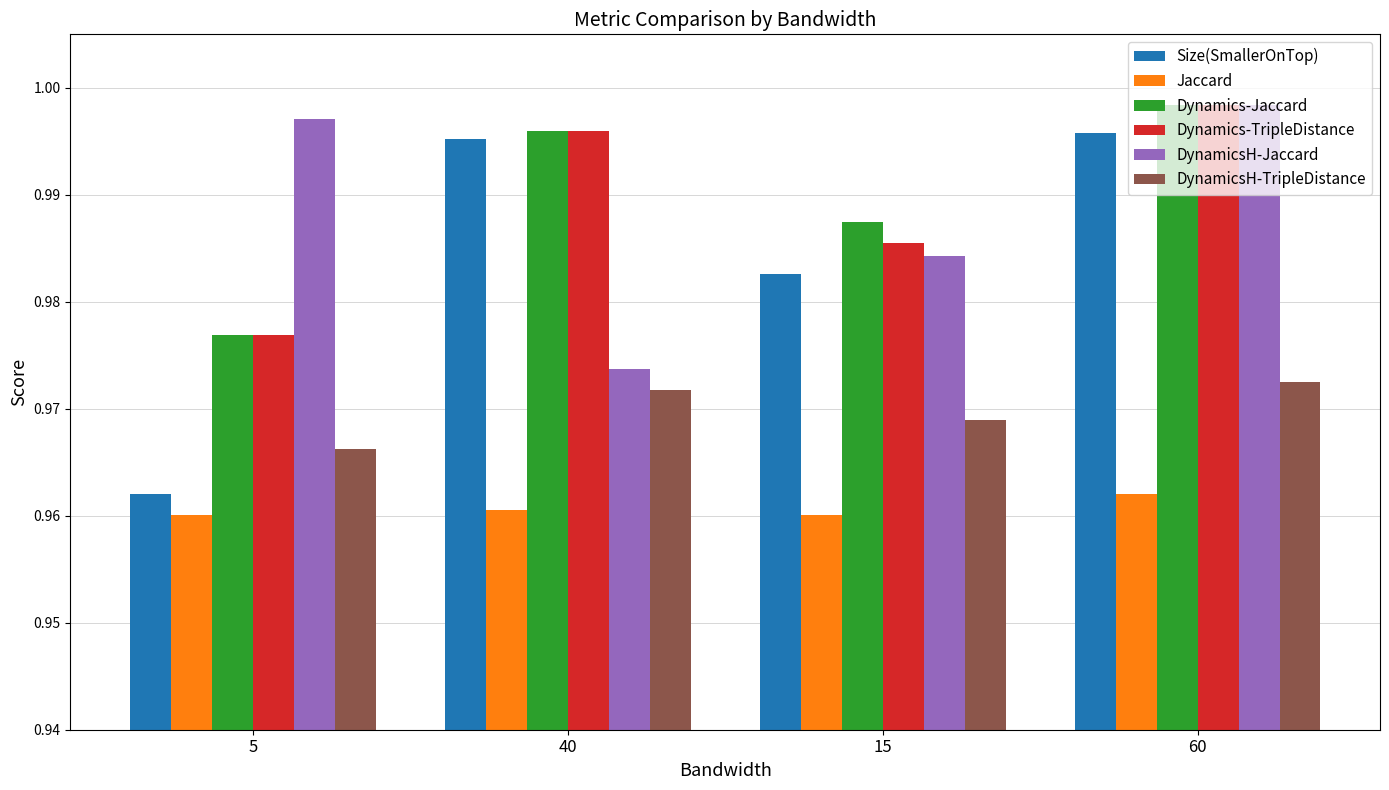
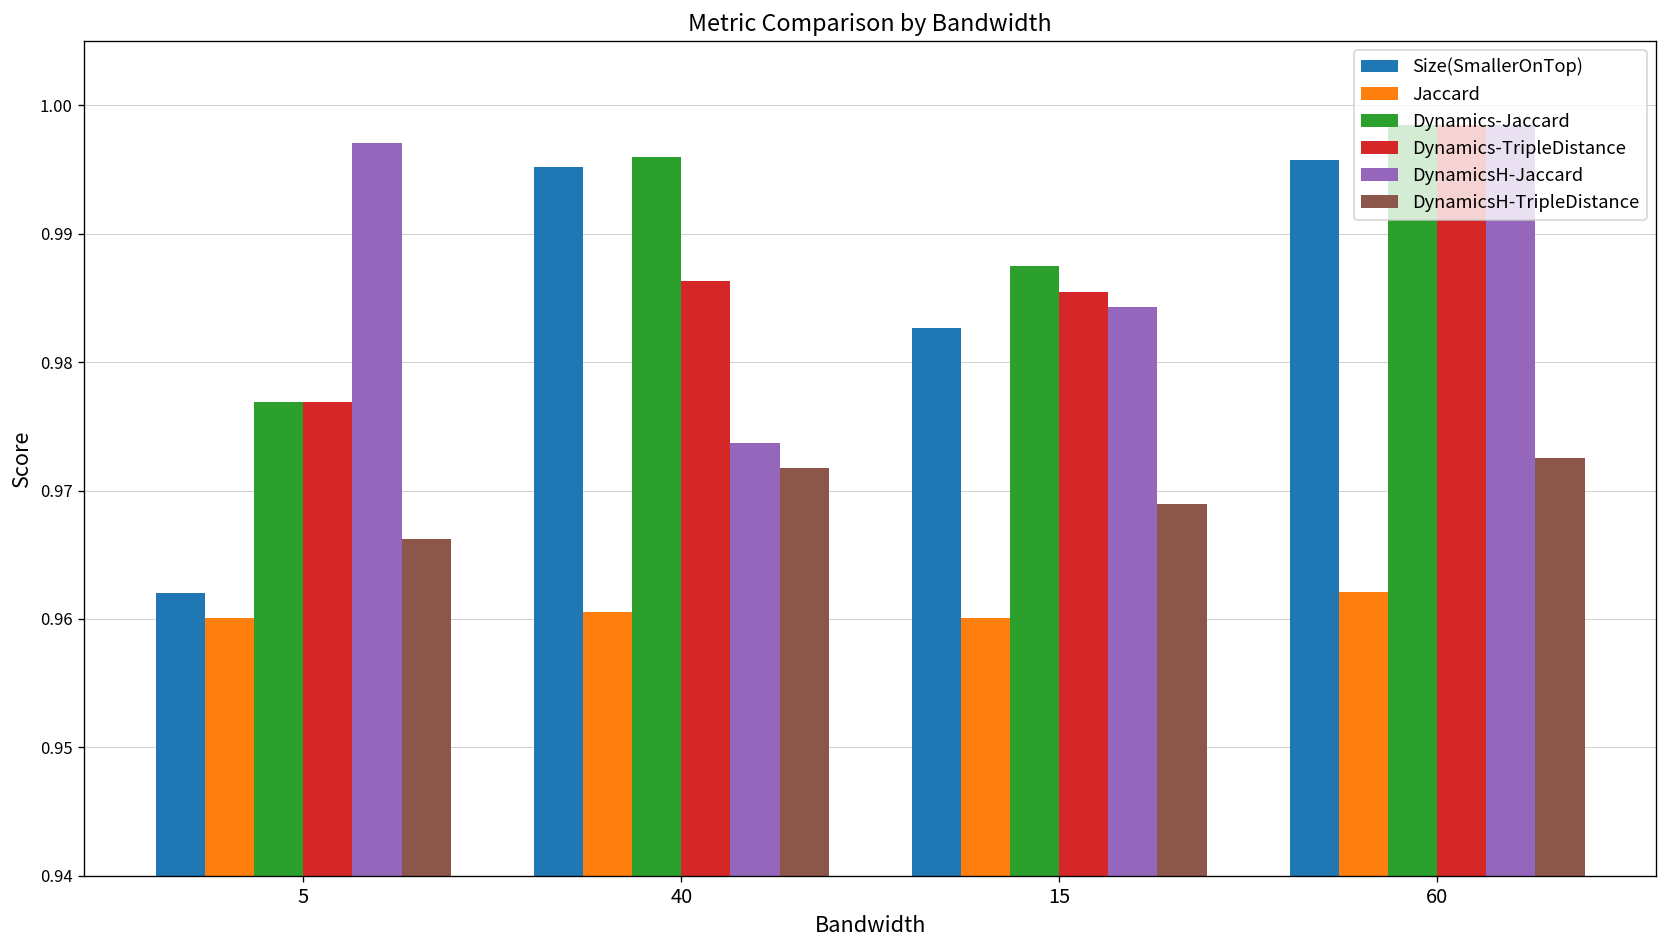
Dynamics-TripleDistance, 40: 0.9960 -> 0.9863
